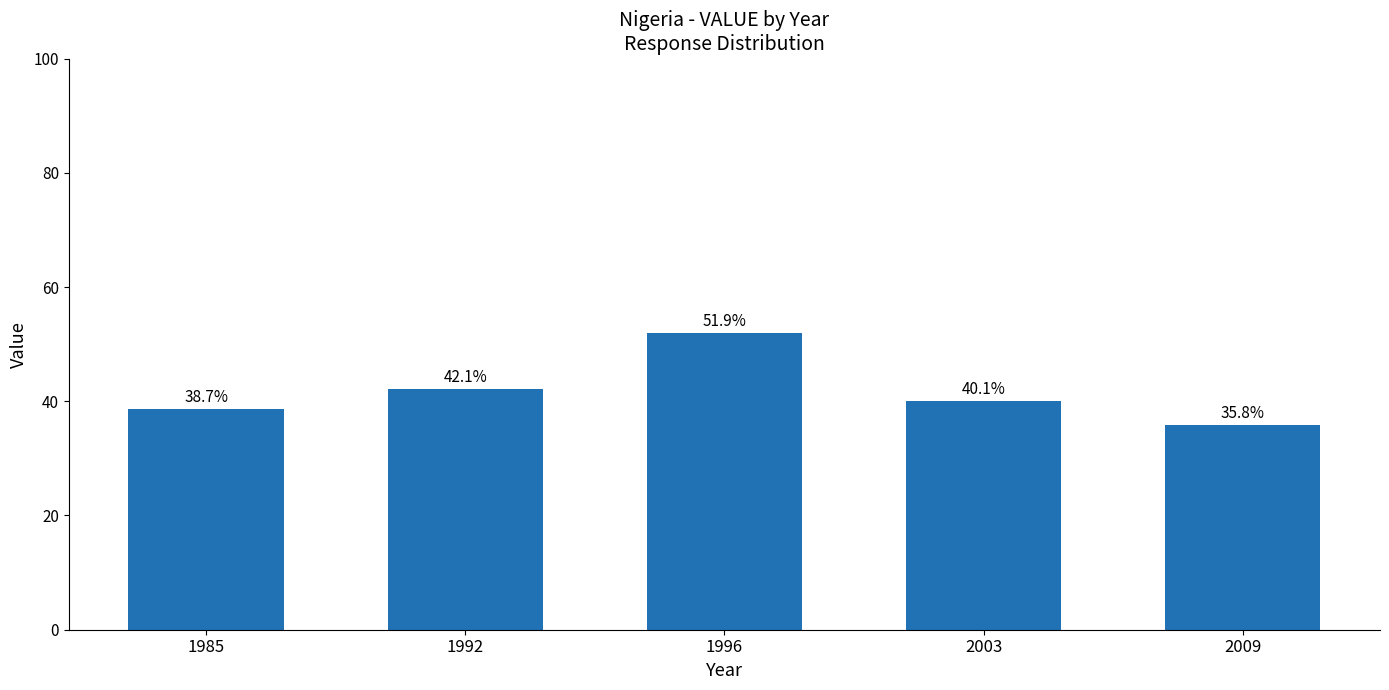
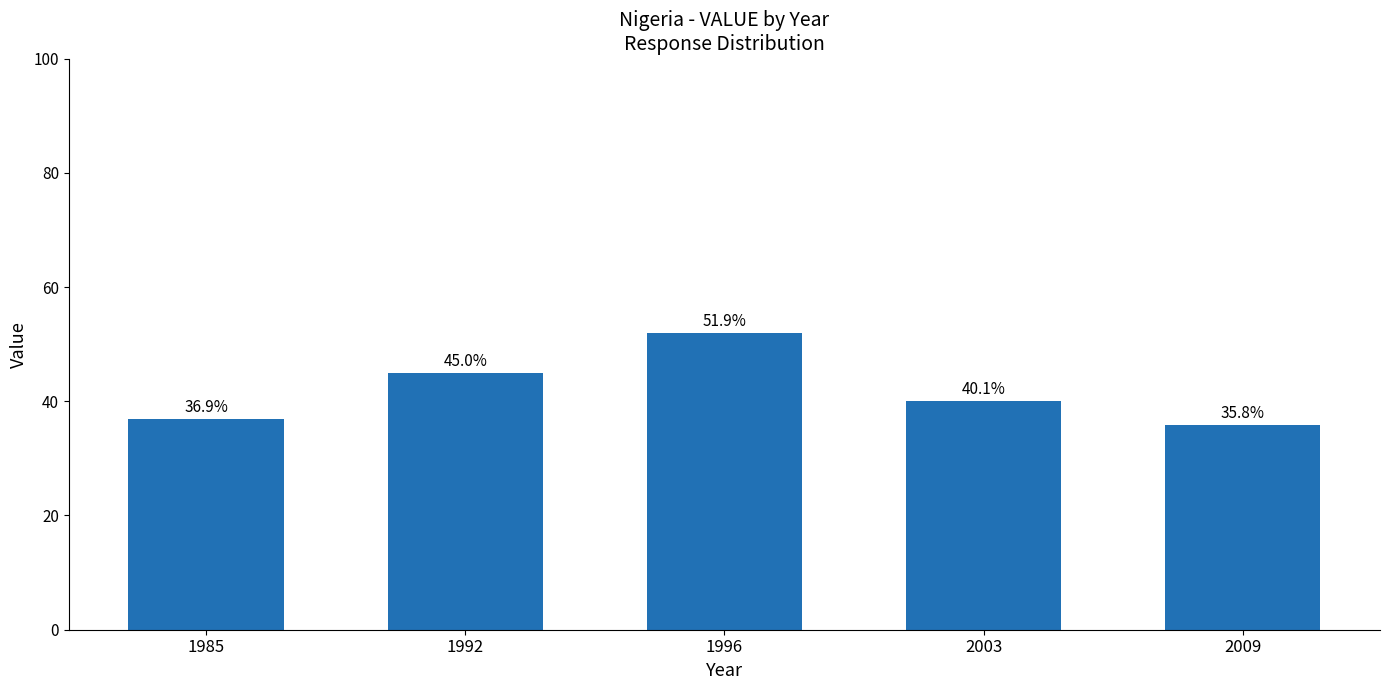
1985: 38.7% -> 36.9%
1992: 42.1% -> 45.0%
